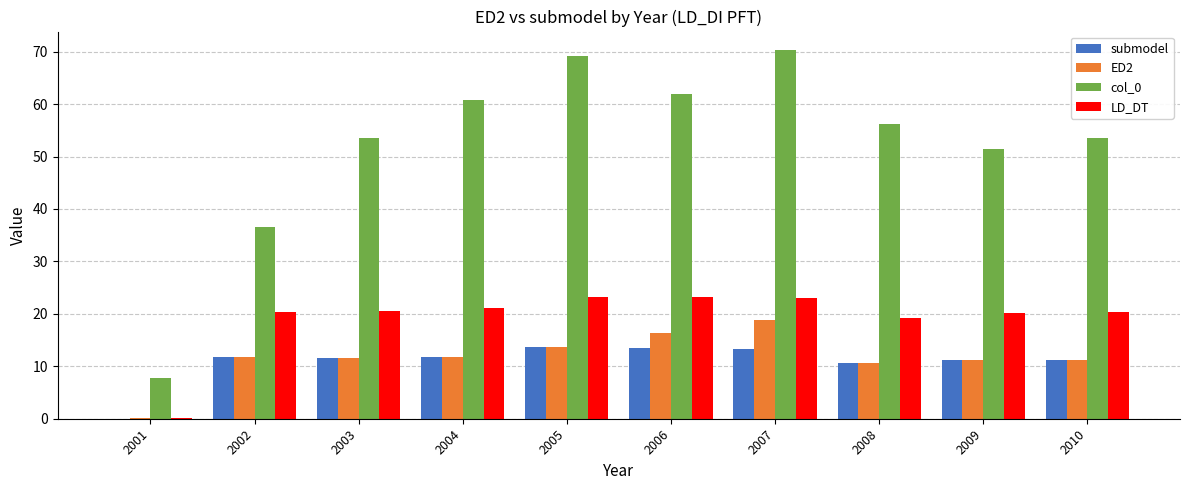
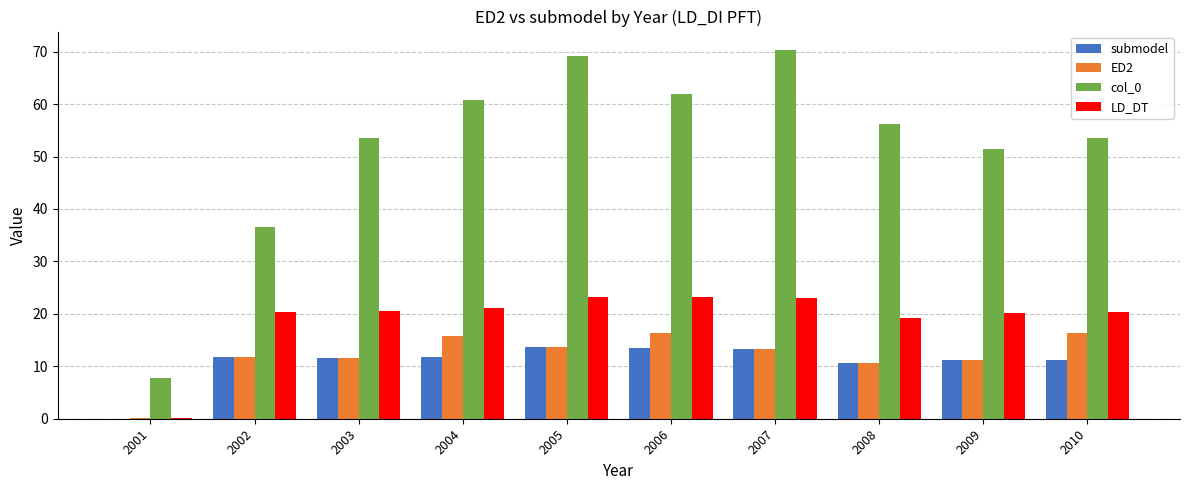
ED2, 2004: 12 -> 16
ED2, 2007: 19 -> 13
ED2, 2010: 11 -> 16
